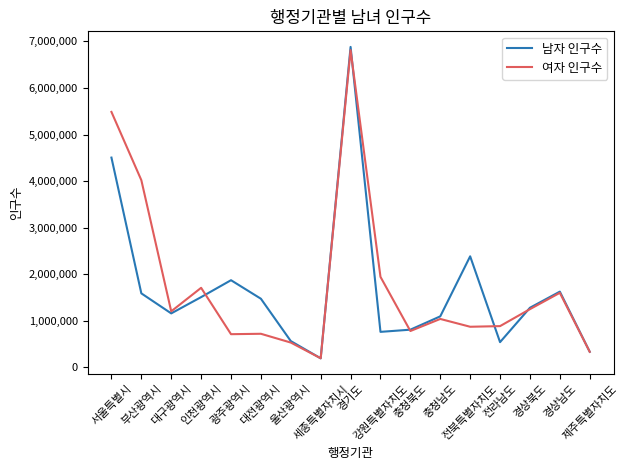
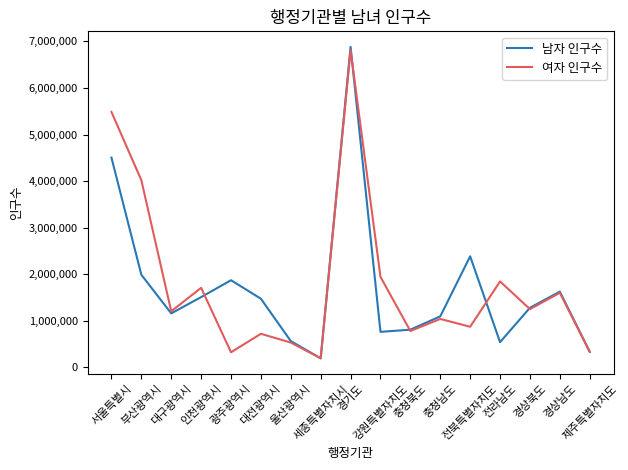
남자 인구수, 부산광역시: 1,600,000 -> 2,000,000
여자 인구수, 광주광역시: 700,000 -> 300,000
여자 인구수, 전라남도: 900,000 -> 1,800,000
